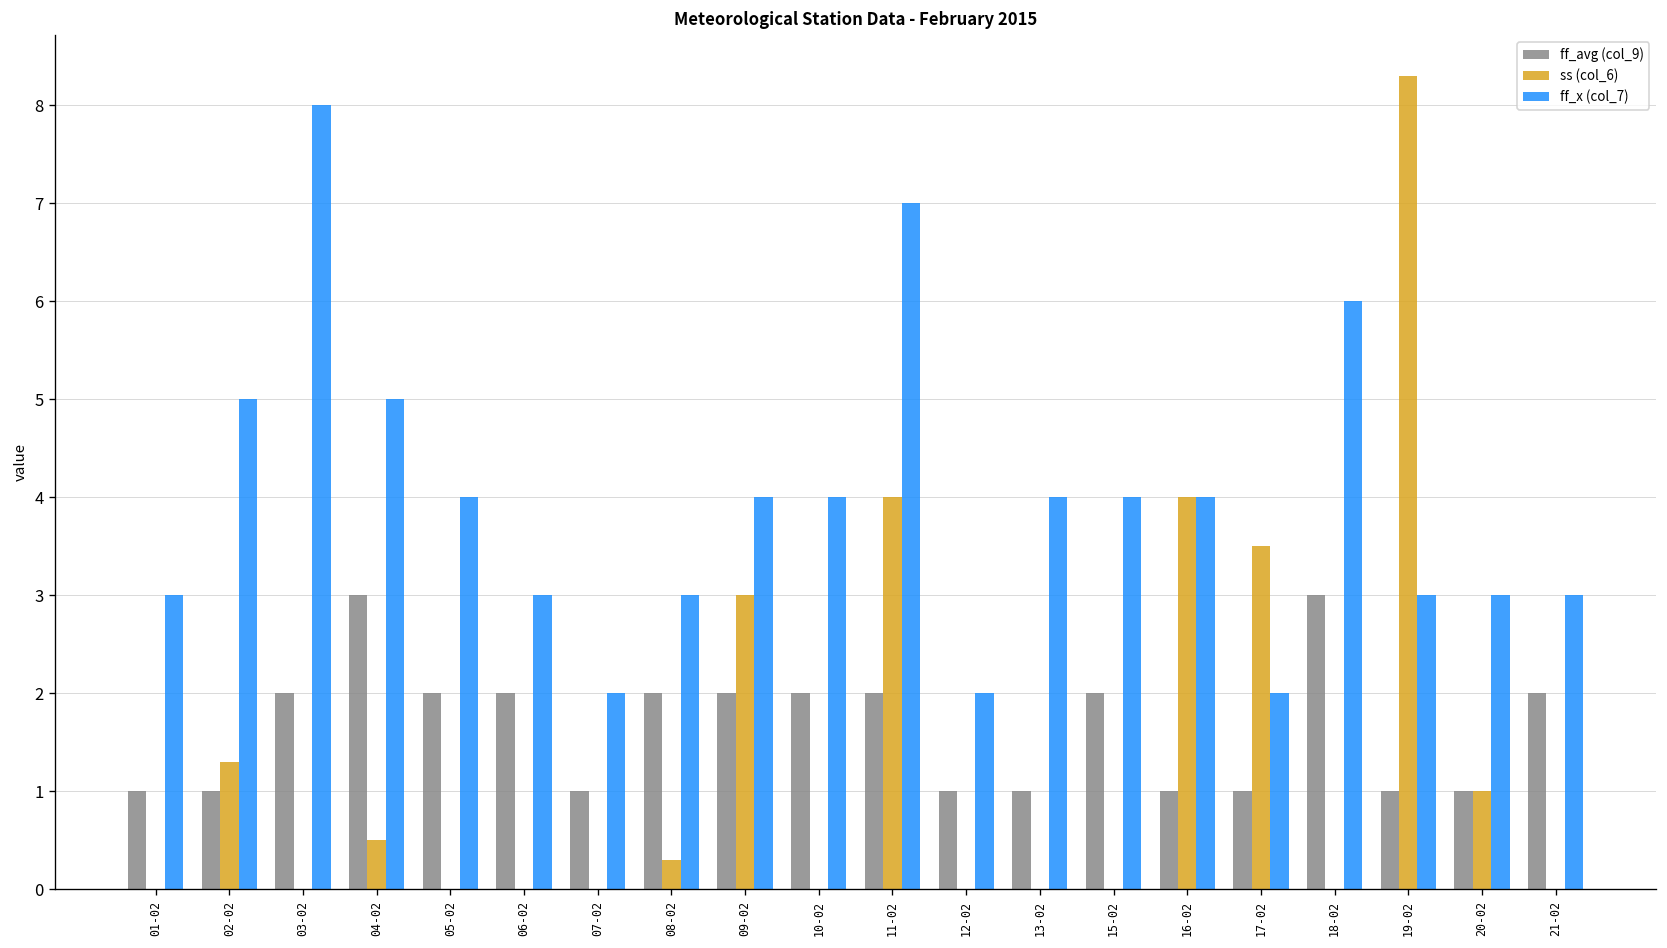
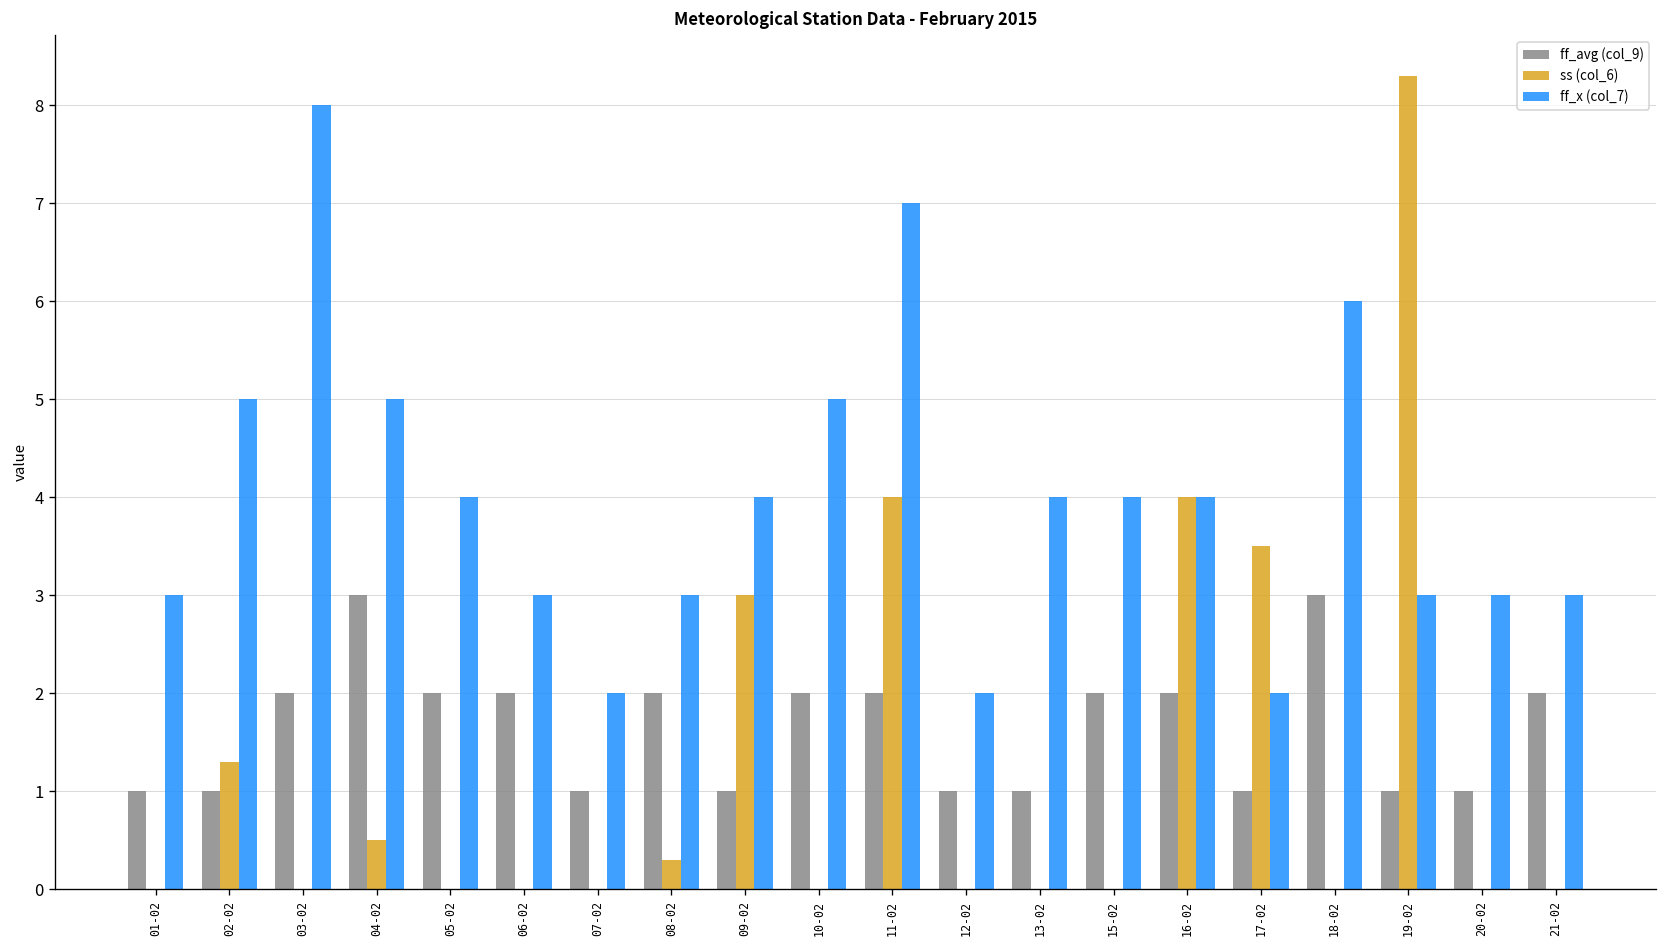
ff_avg (col_9), 09-02: 2 -> 1
ff_x (col_7), 10-02: 4 -> 5
ff_avg (col_9), 16-02: 1 -> 2
ss (col_6), 20-02: 1 -> 0
